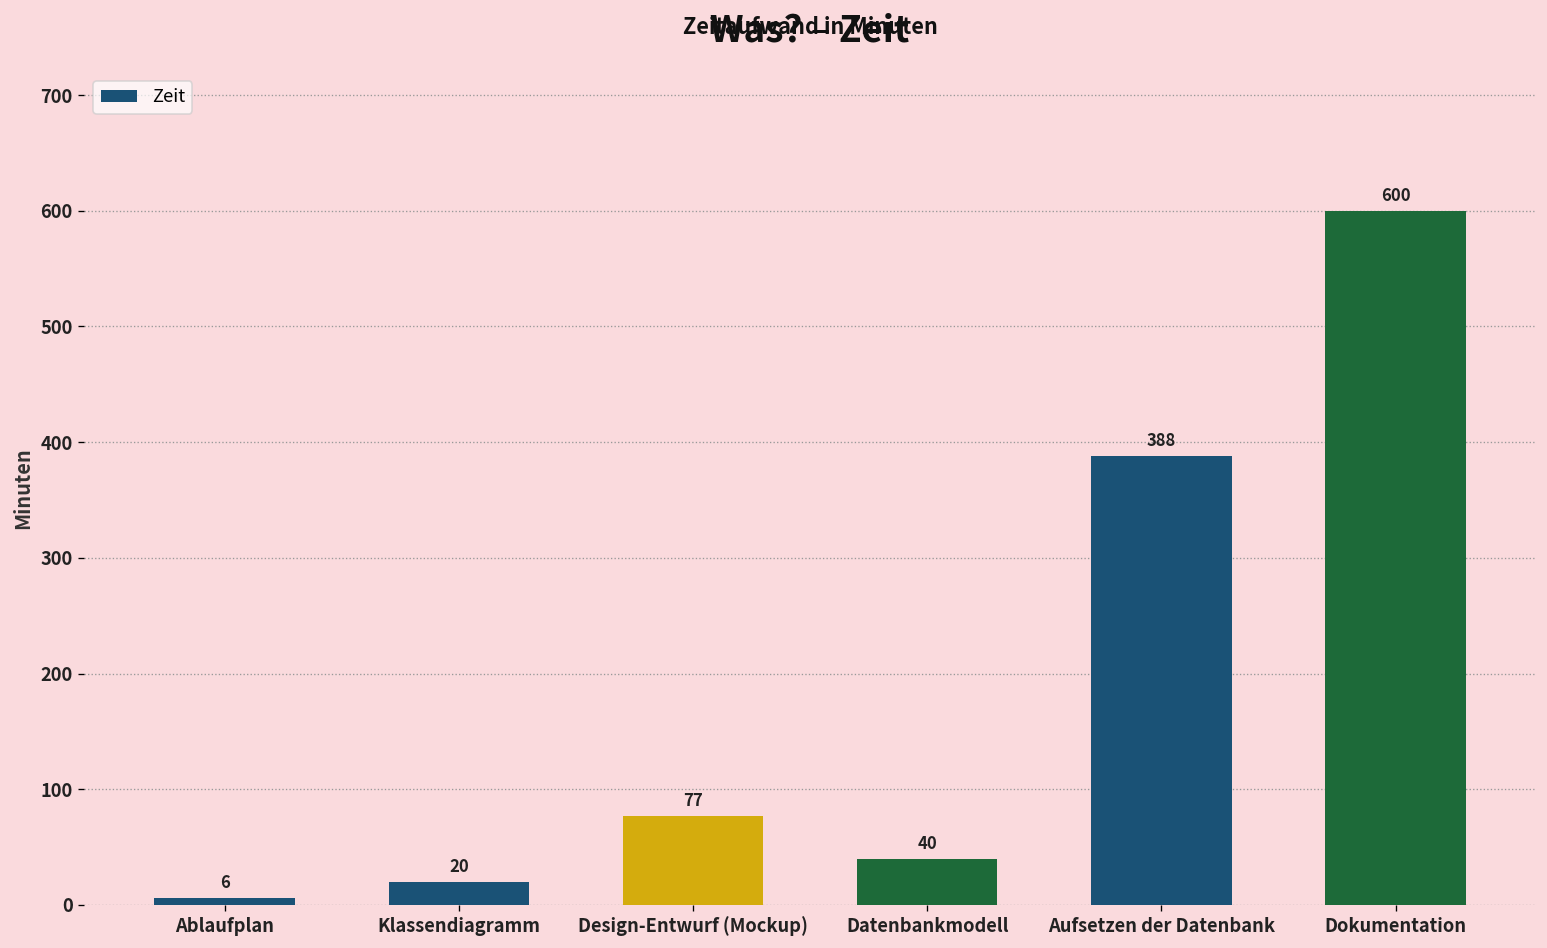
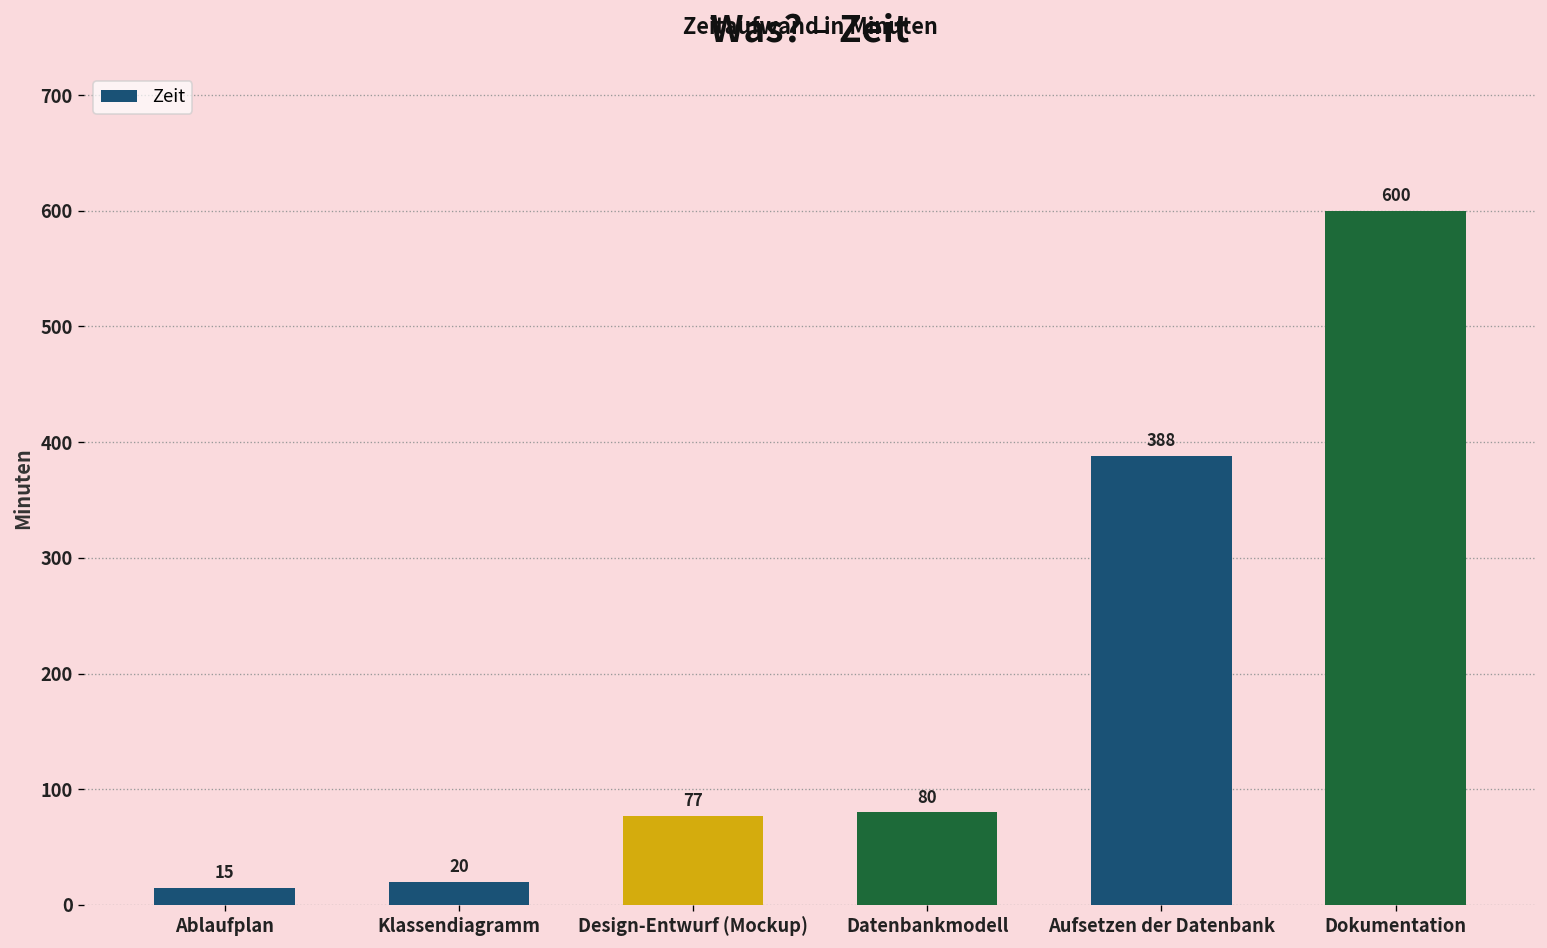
Ablaufplan: 6 -> 15
Datenbankmodell: 40 -> 80
